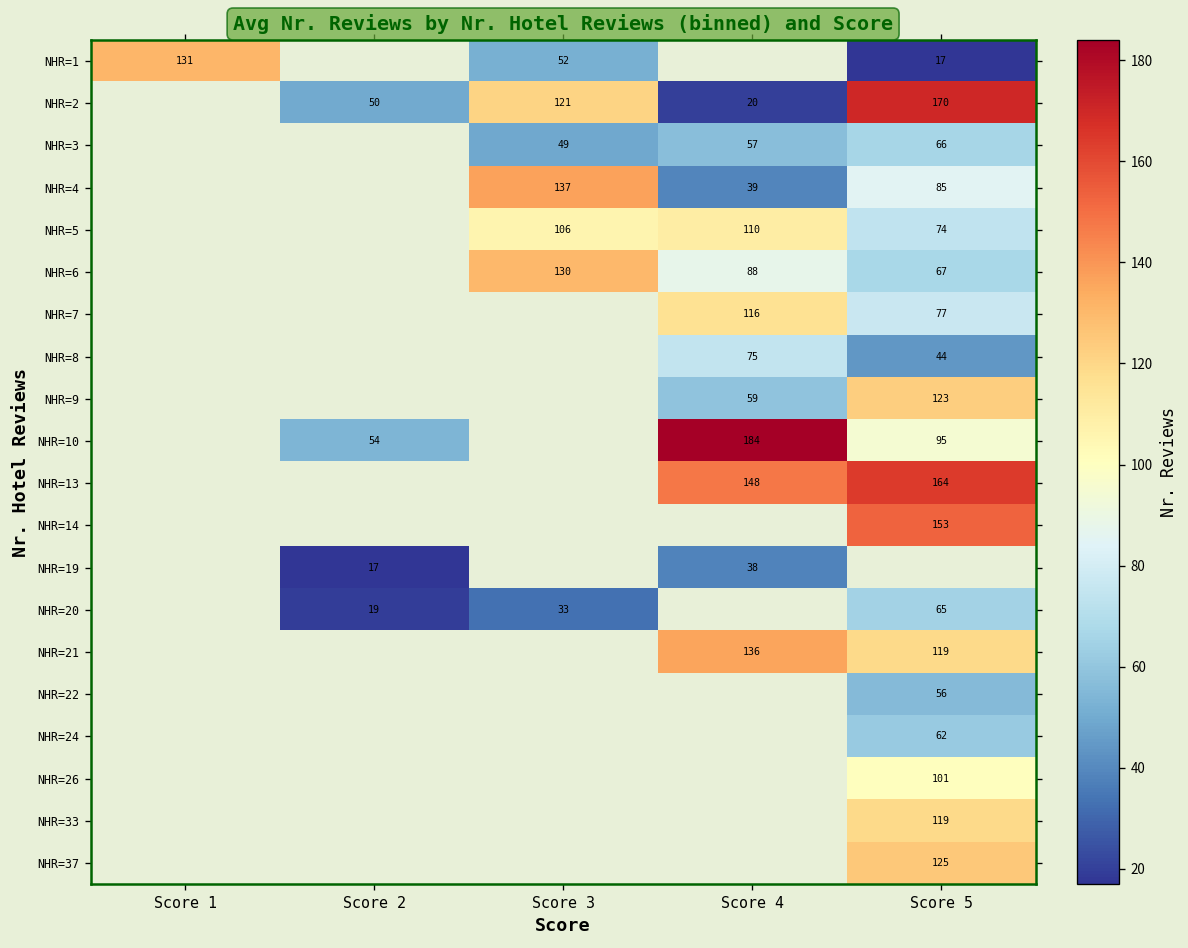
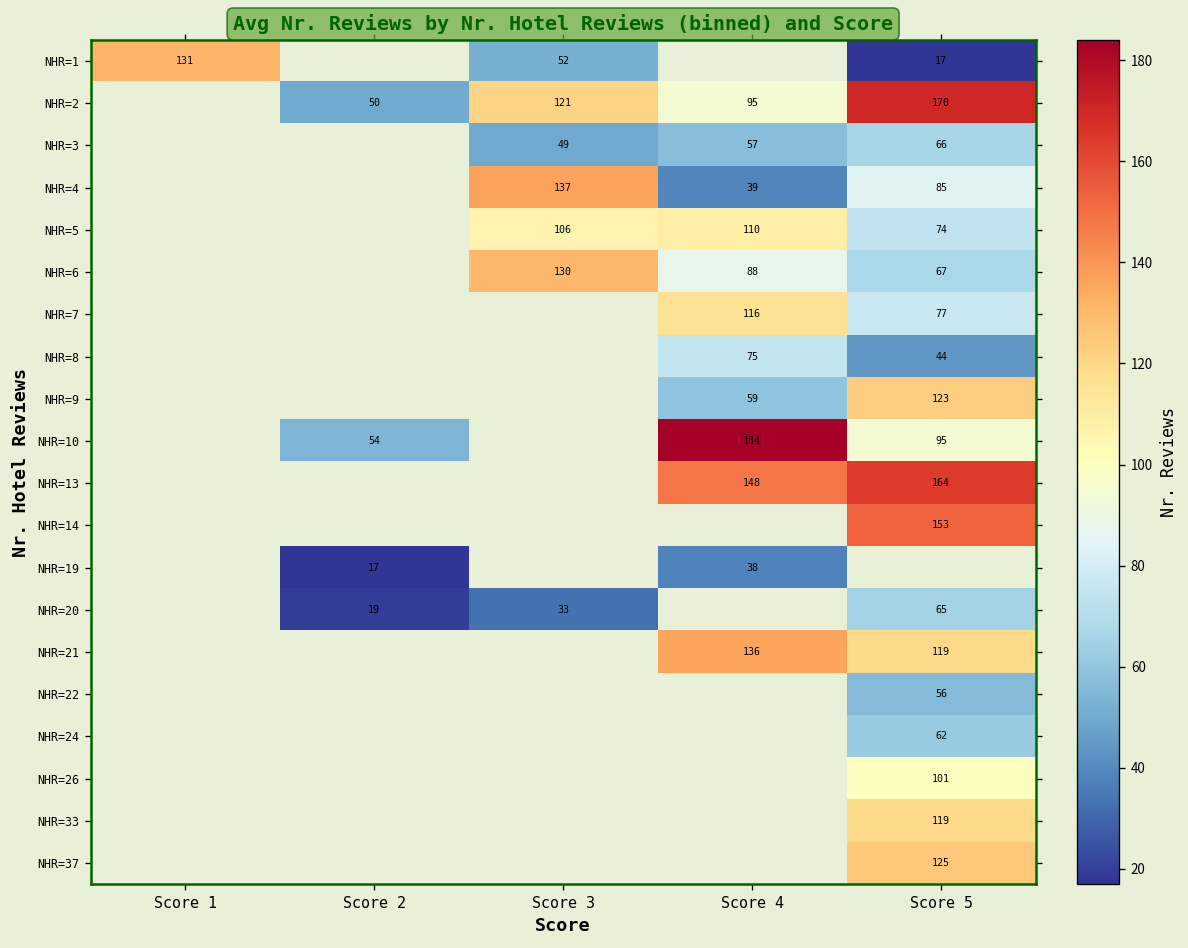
NHR=2, Score 4: 20 -> 95
